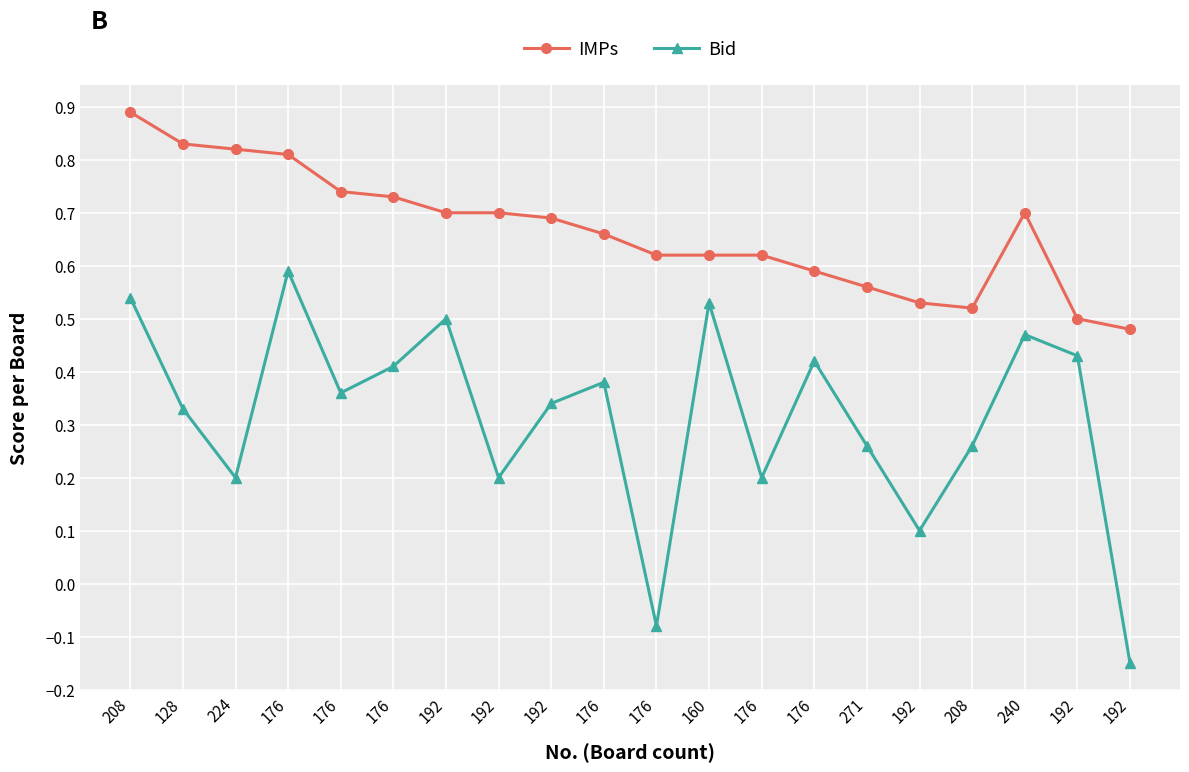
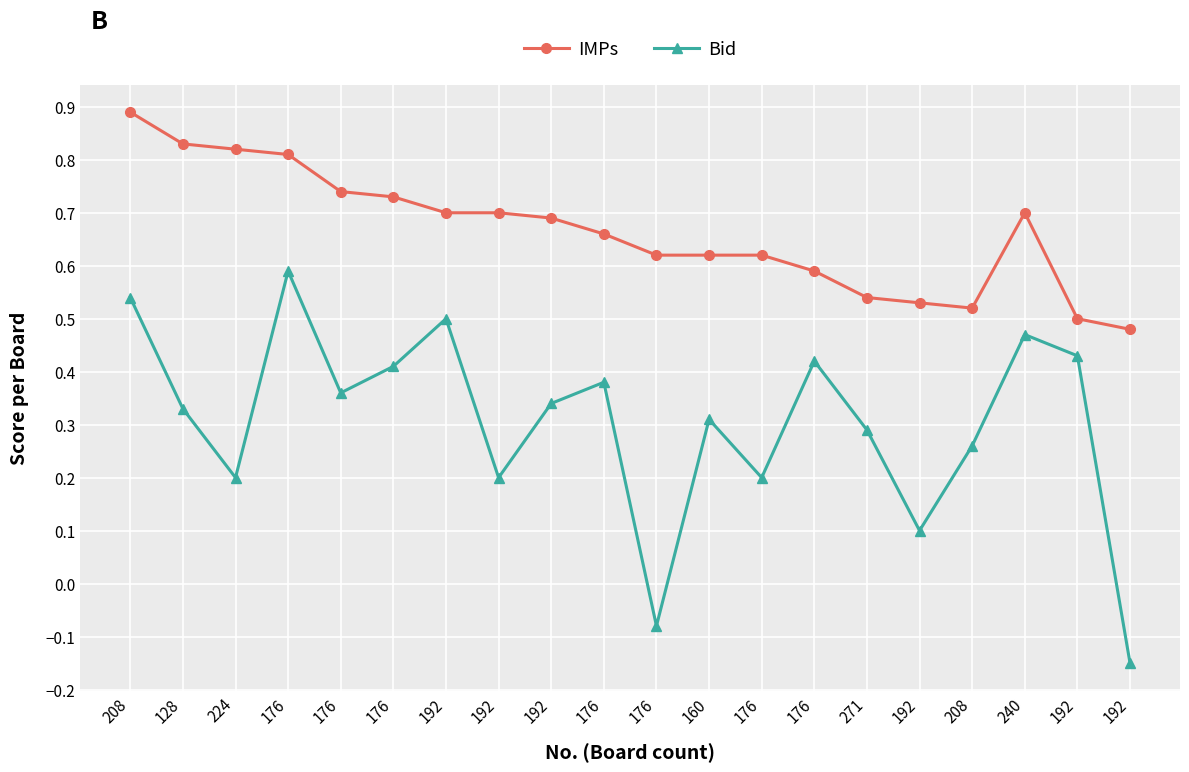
Bid, 160: 0.53 -> 0.31
IMPs, 271: 0.56 -> 0.54
Bid, 271: 0.26 -> 0.29
